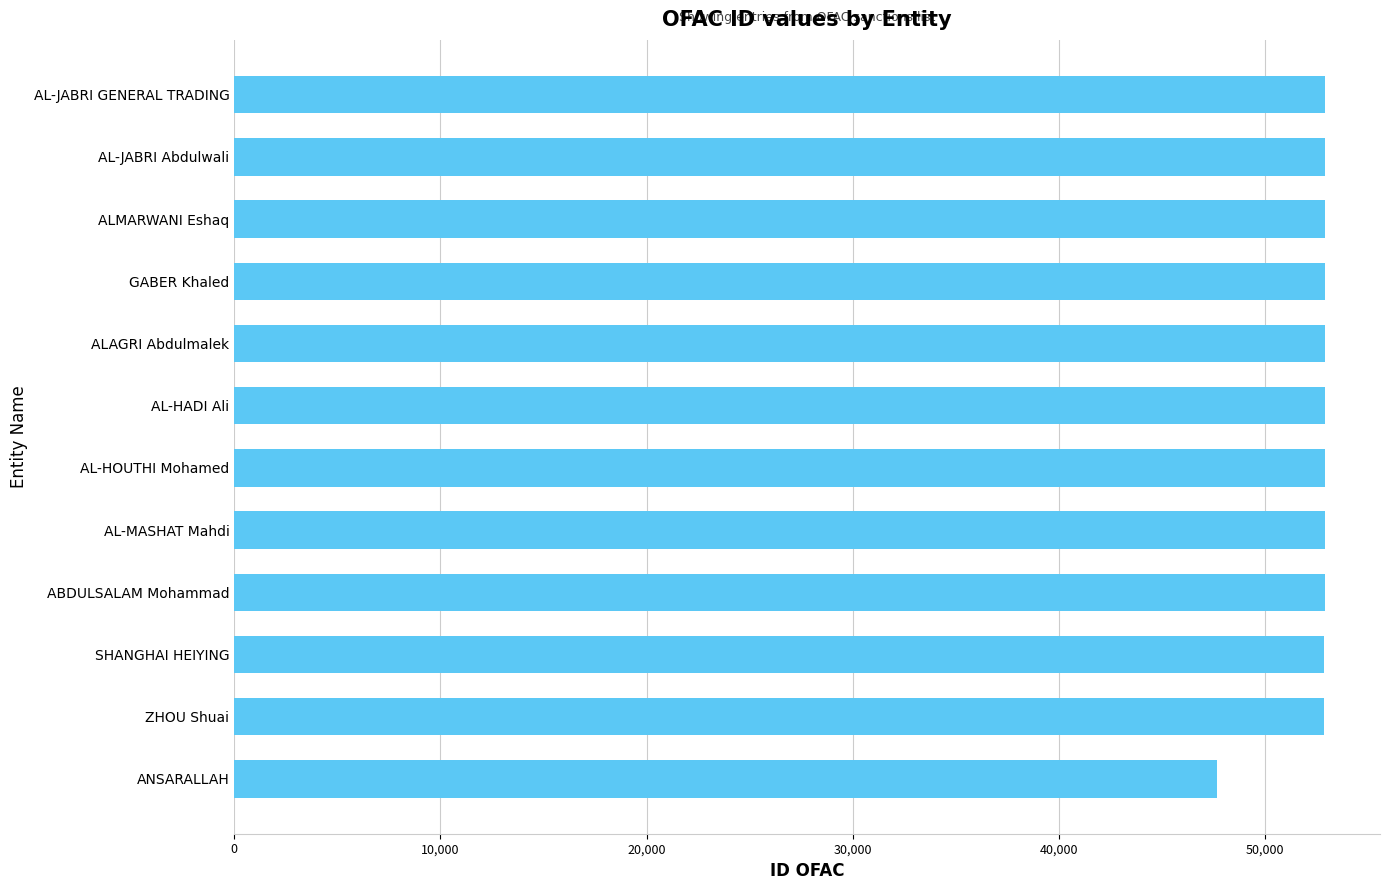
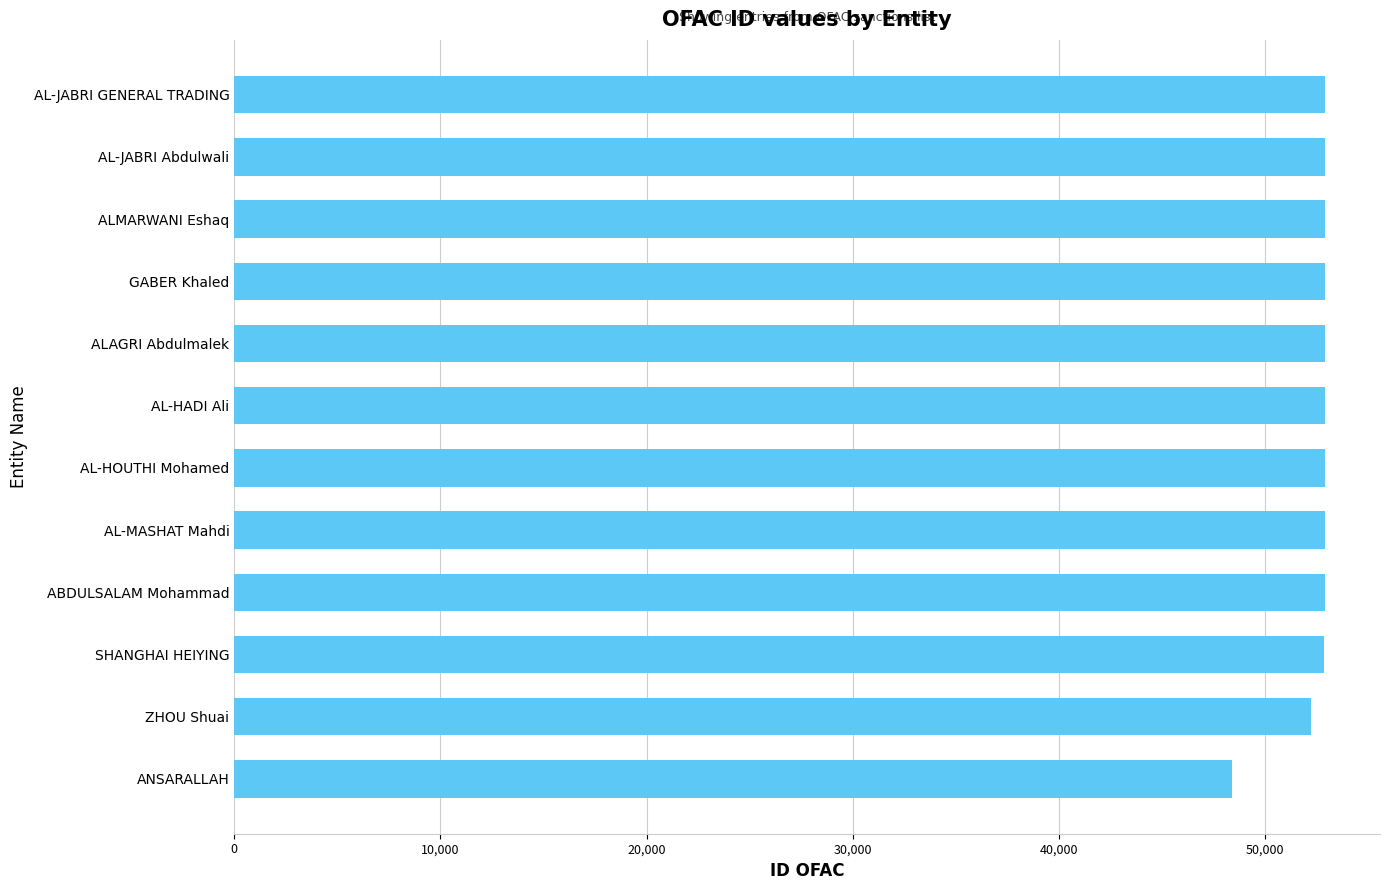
ZHOU Shuai: 52,800 -> 52,200
ANSARALLAH: 47,700 -> 48,400
